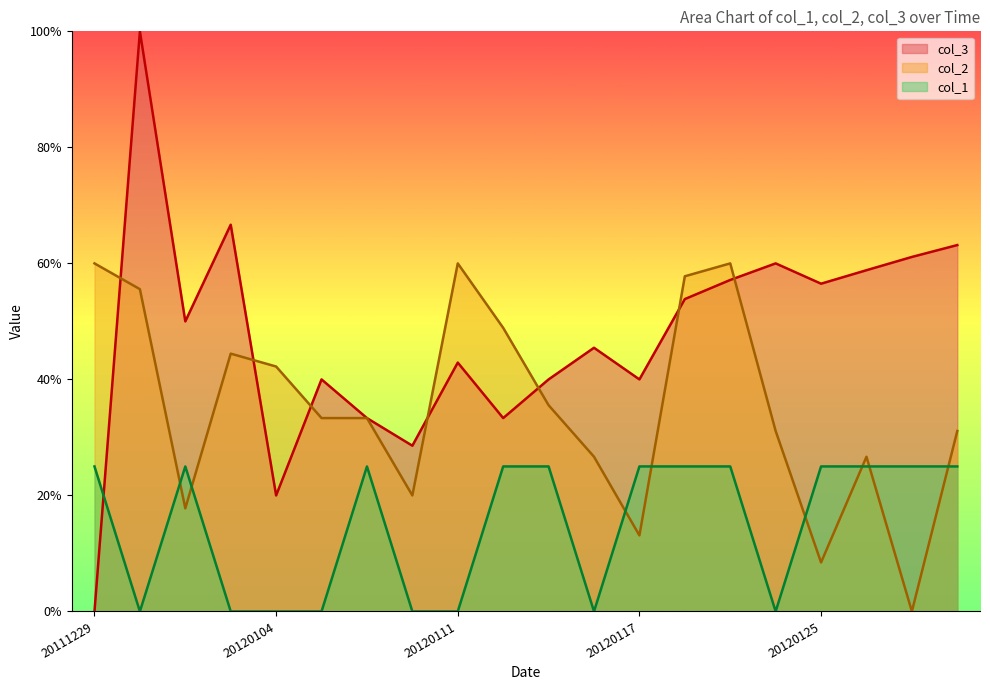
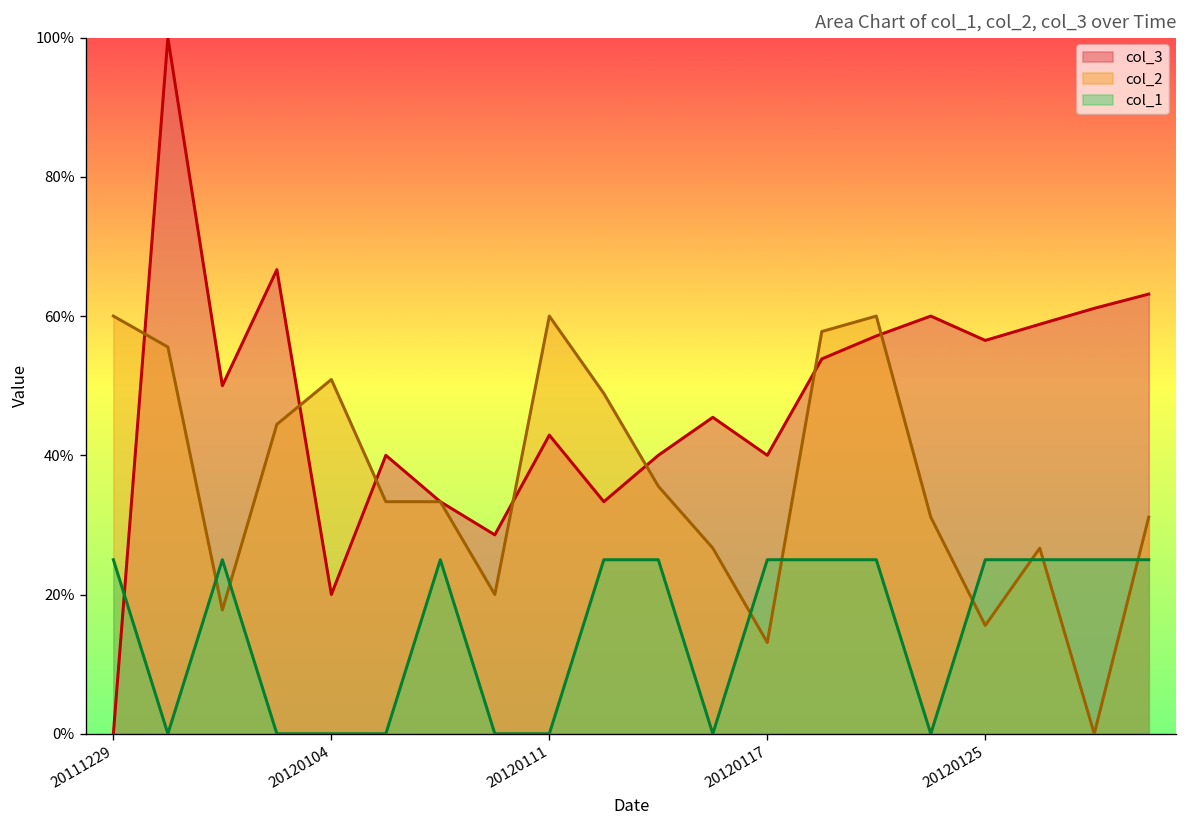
col_2, 20120104: 42% -> 51%
col_2, 20120125: 8% -> 16%
